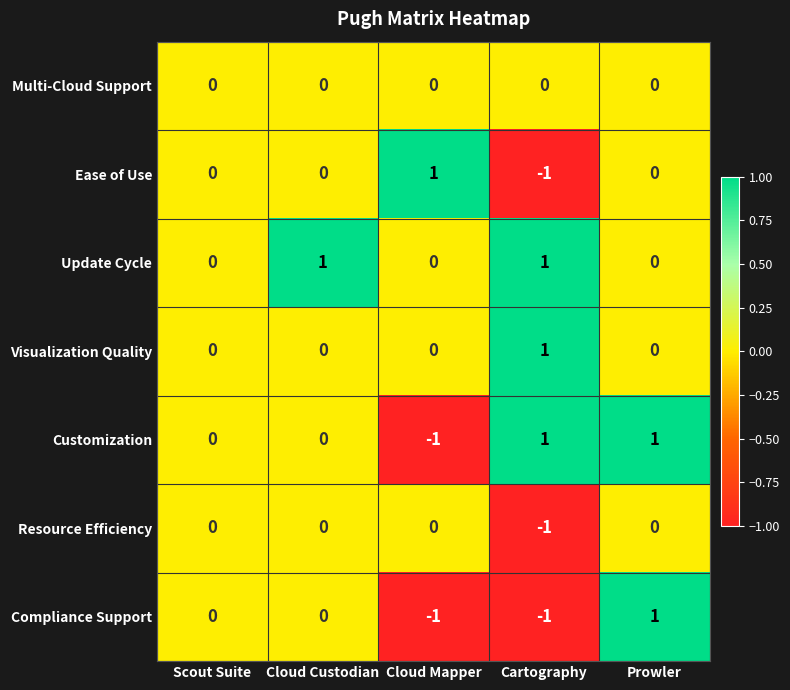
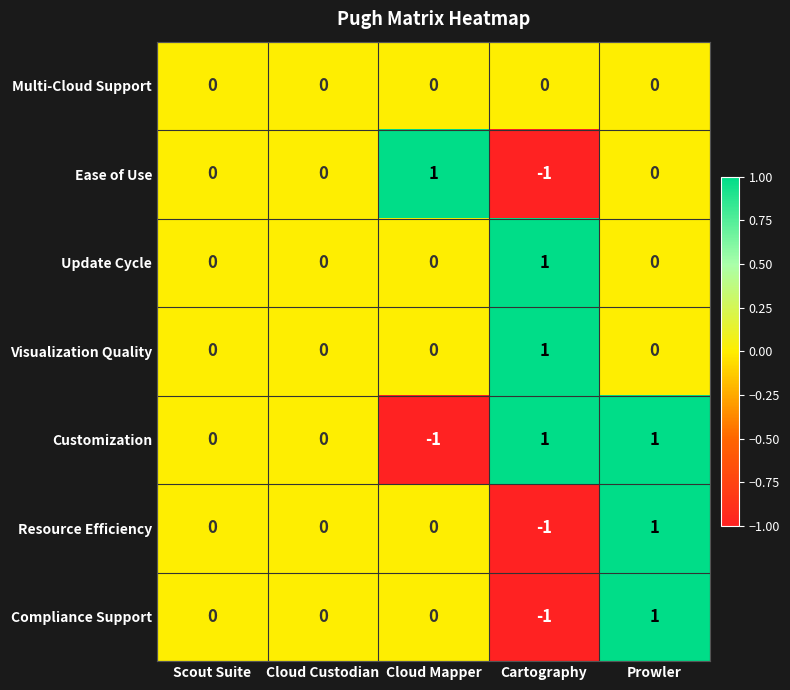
Update Cycle, Cloud Custodian: 1 -> 0
Resource Efficiency, Prowler: 0 -> 1
Compliance Support, Cloud Mapper: -1 -> 0
